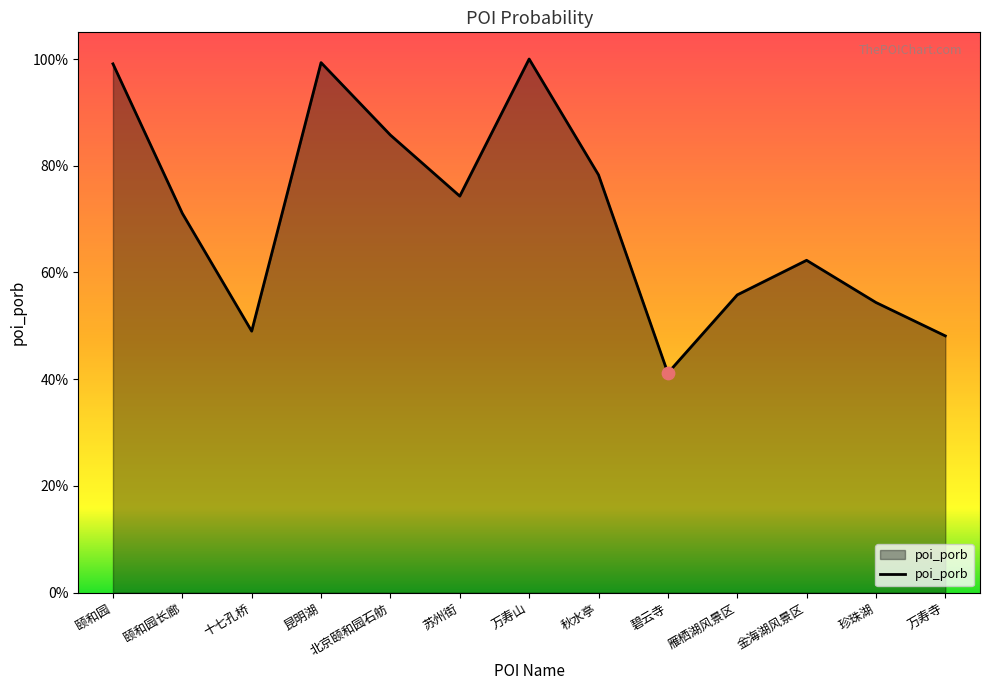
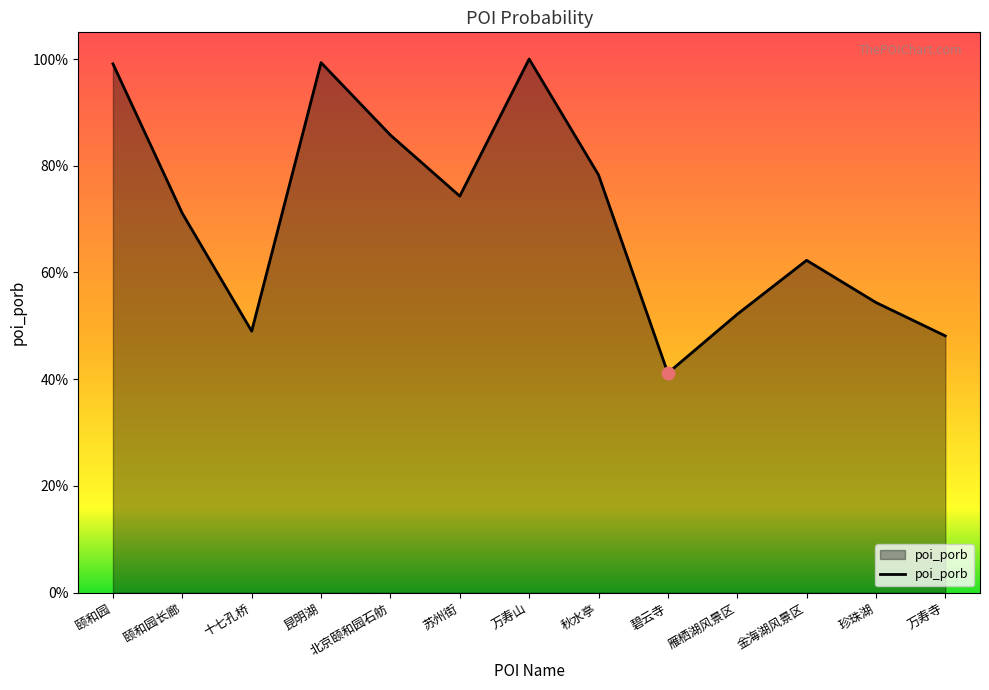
poi_porb, 雁栖湖风景区: 56% -> 52%
